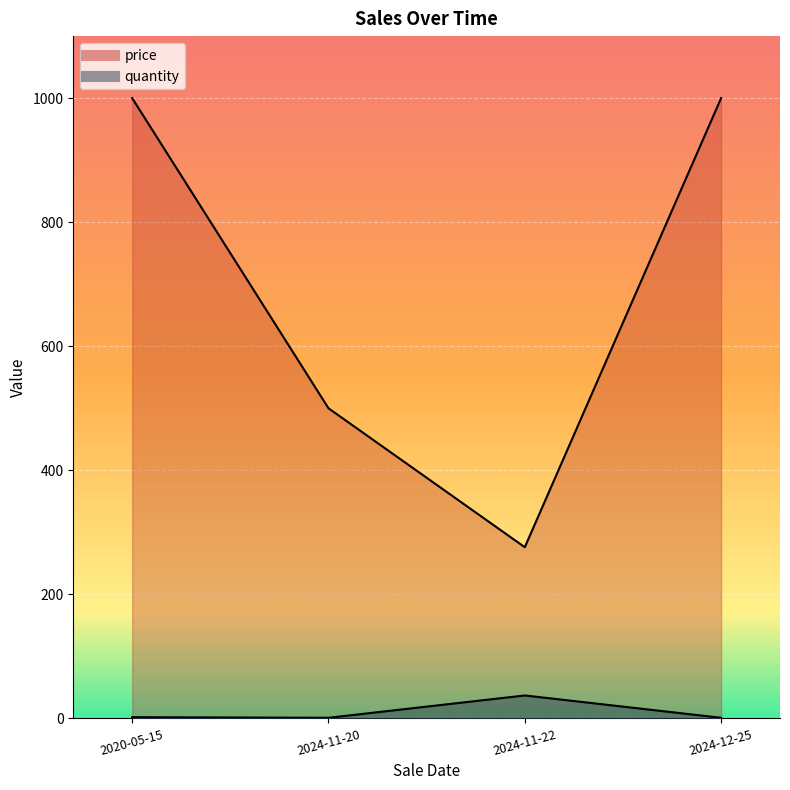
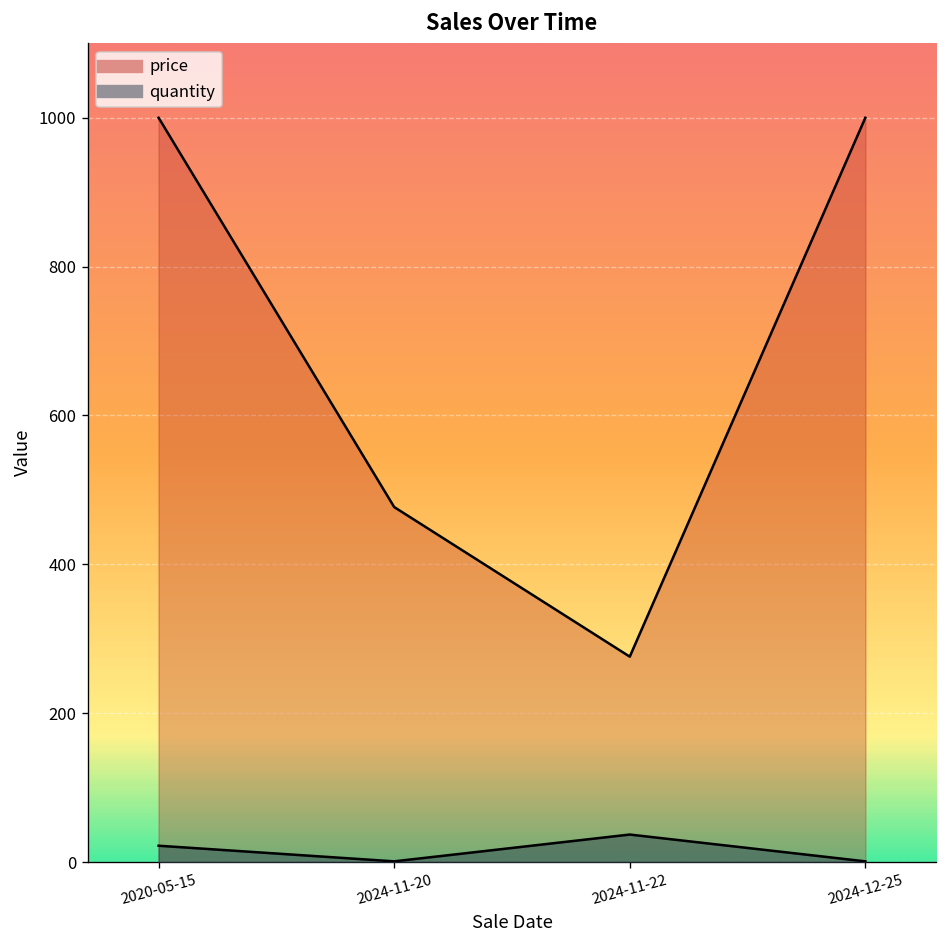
quantity, 2020-05-15: 0 -> 20
price, 2024-11-20: 500 -> 480
